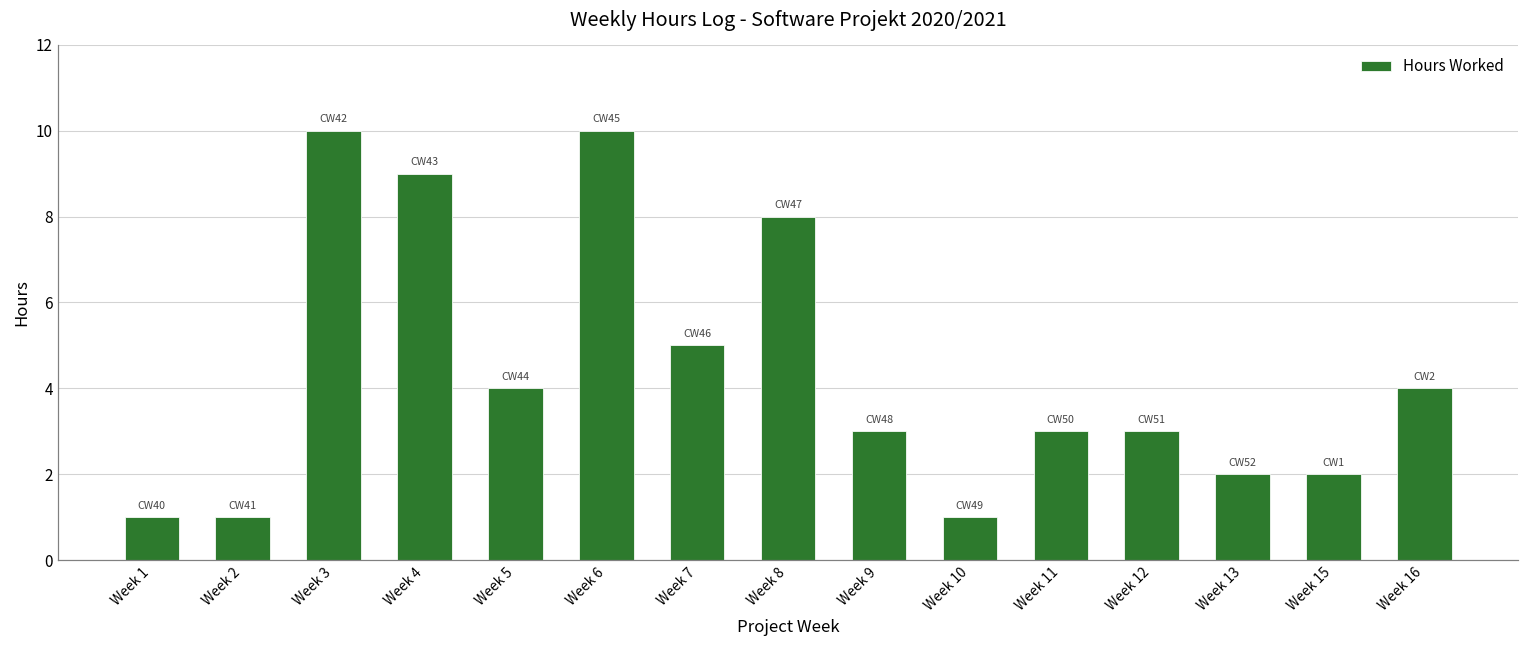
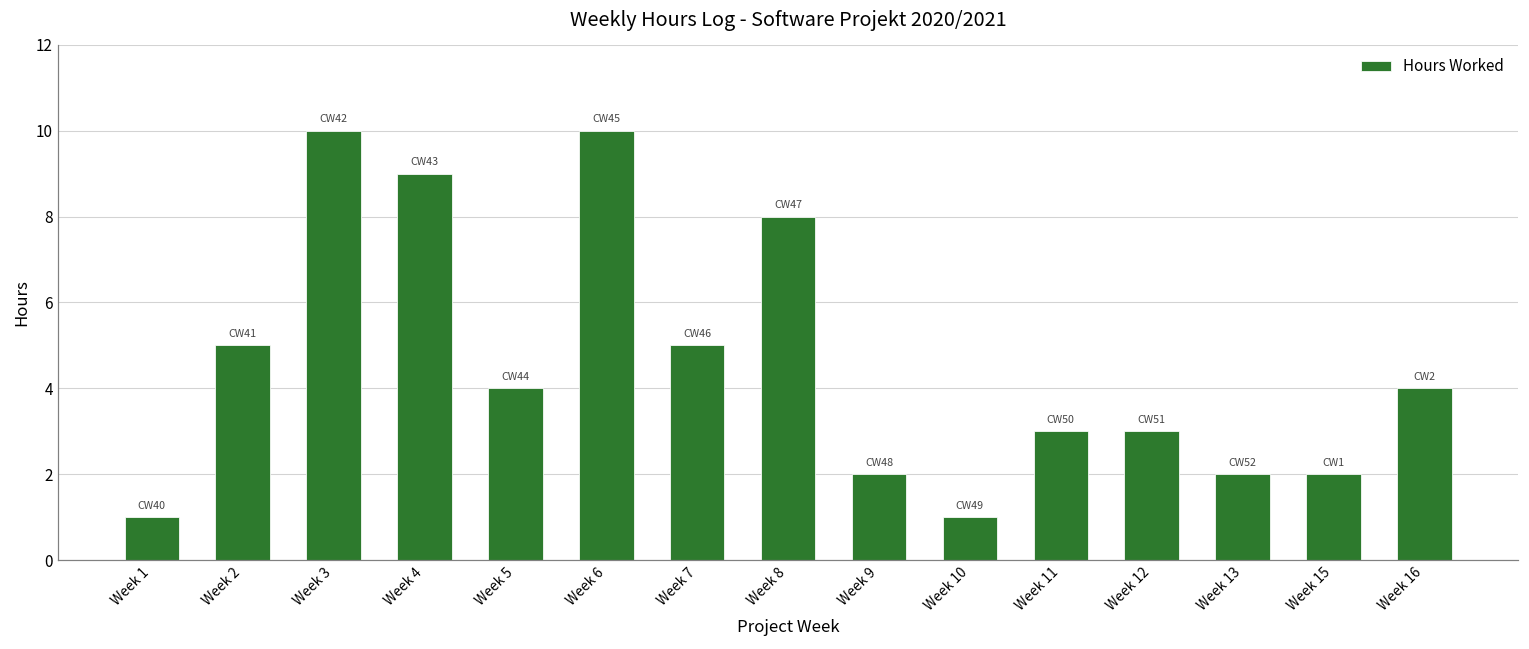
Week 2: 1 -> 5
Week 9: 3 -> 2
